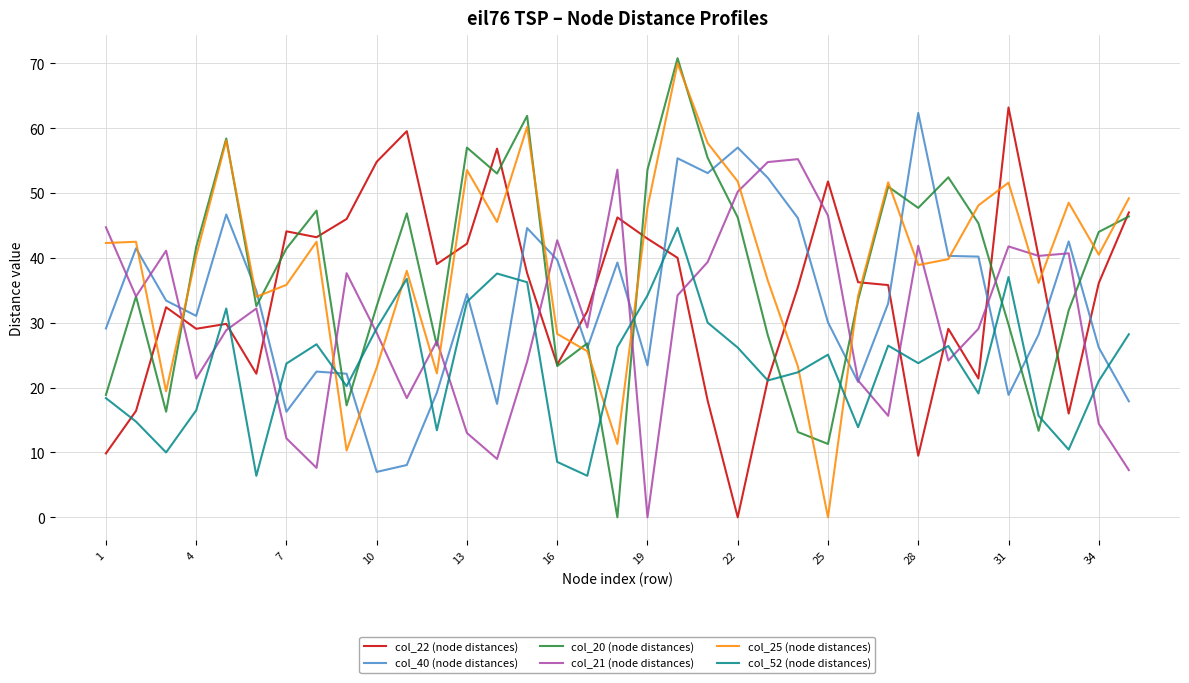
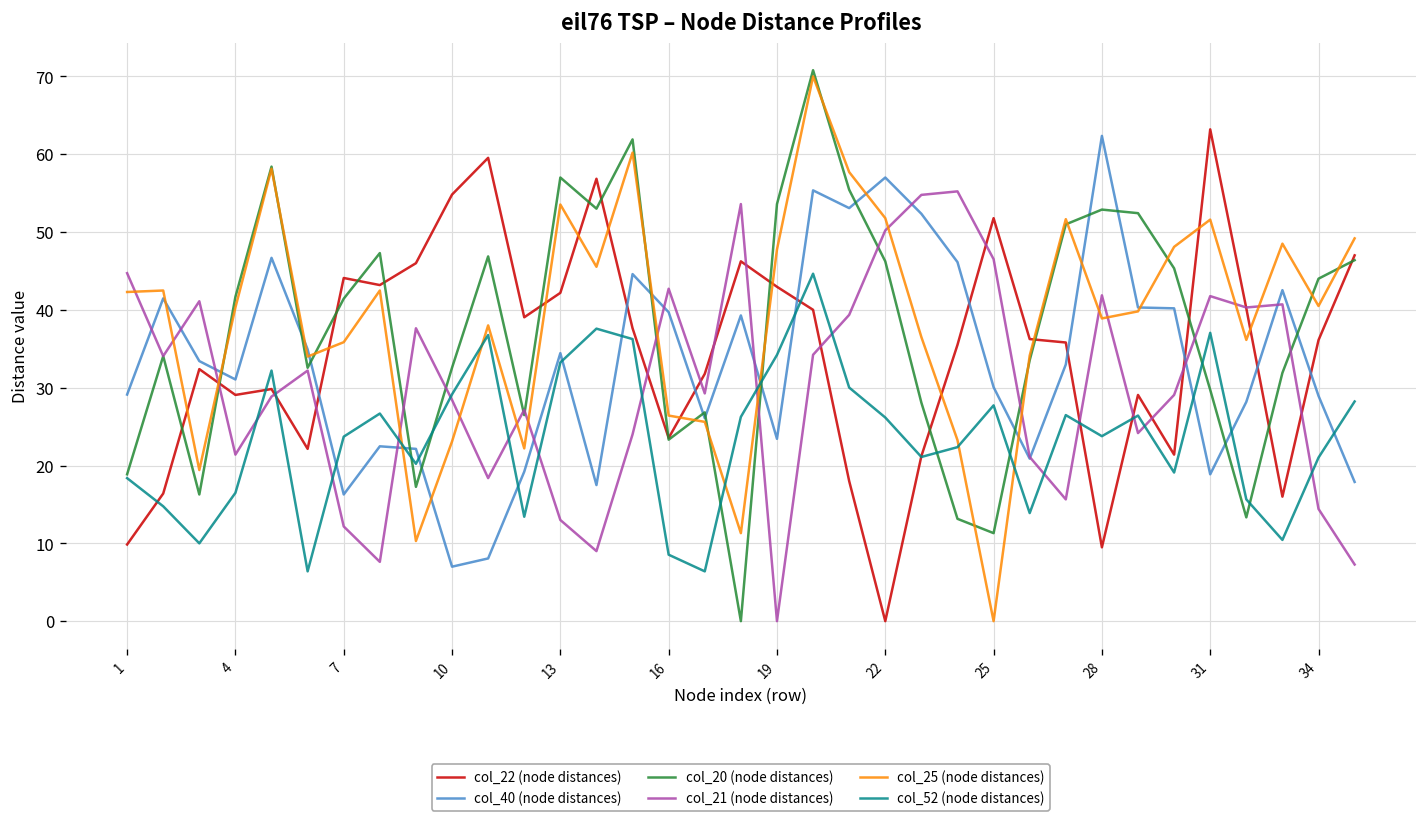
col_25 (node distances), 16: 28 -> 26
col_52 (node distances), 25: 25 -> 28
col_20 (node distances), 28: 48 -> 53
col_40 (node distances), 34: 26 -> 29
